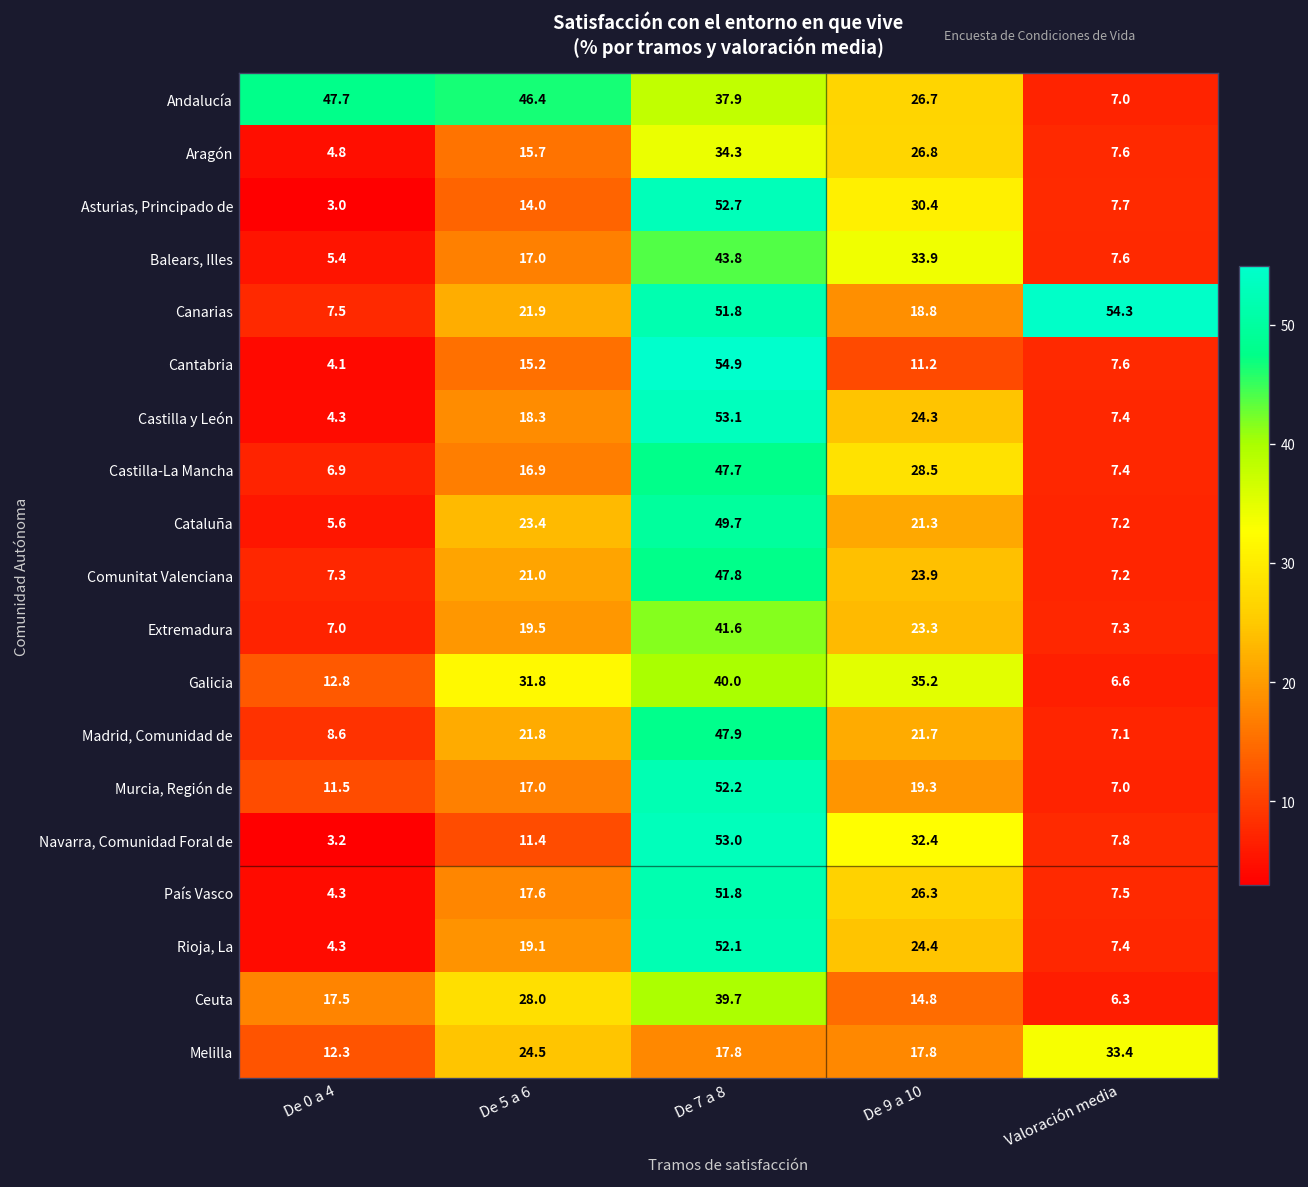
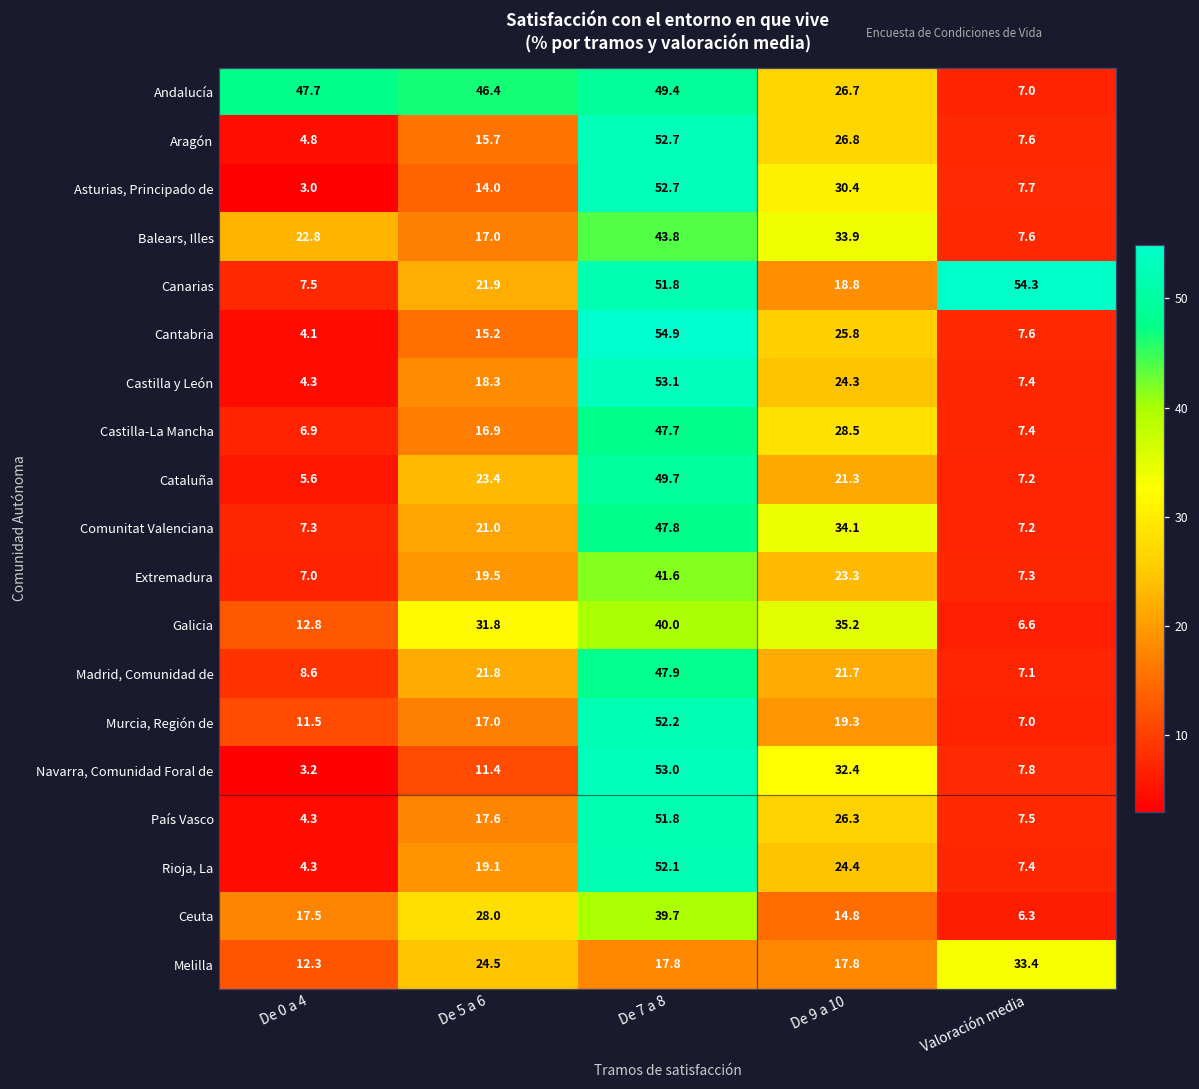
Andalucía, De 7 a 8: 37.9 -> 49.4
Aragón, De 7 a 8: 34.3 -> 52.7
Balears, Illes, De 0 a 4: 5.4 -> 22.8
Cantabria, De 9 a 10: 11.2 -> 25.8
Comunitat Valenciana, De 9 a 10: 23.9 -> 34.1
